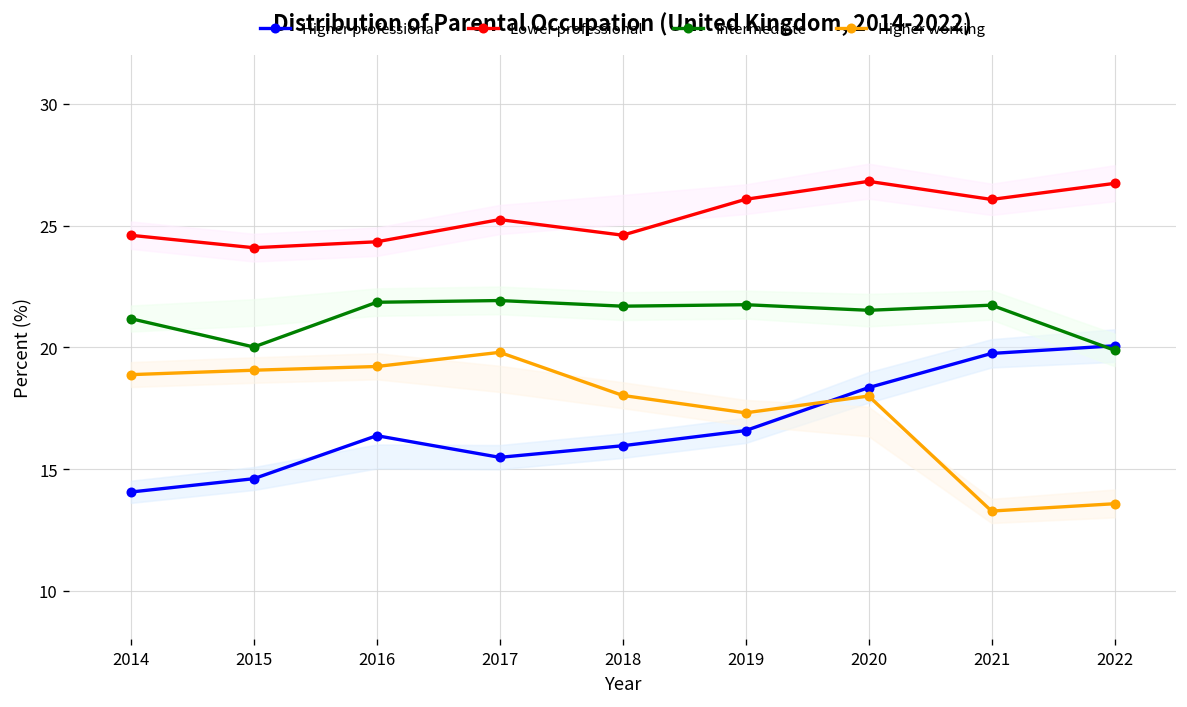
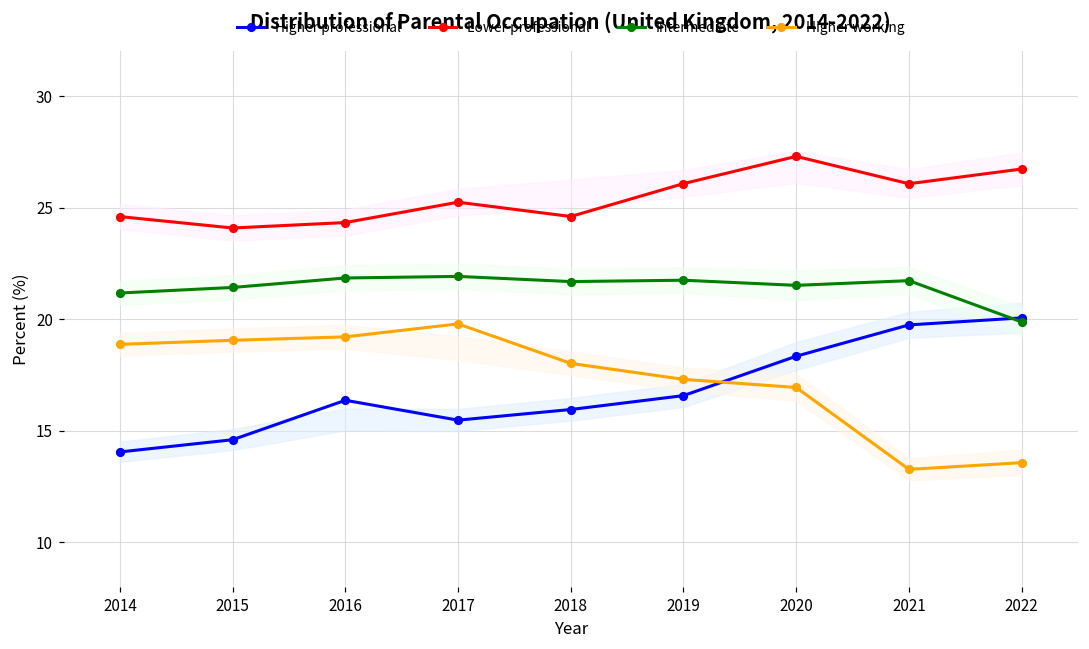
Intermediate, 2015: 20.0 -> 21.4
Lower professional, 2020: 26.8 -> 27.3
Higher working, 2020: 18.0 -> 16.9
